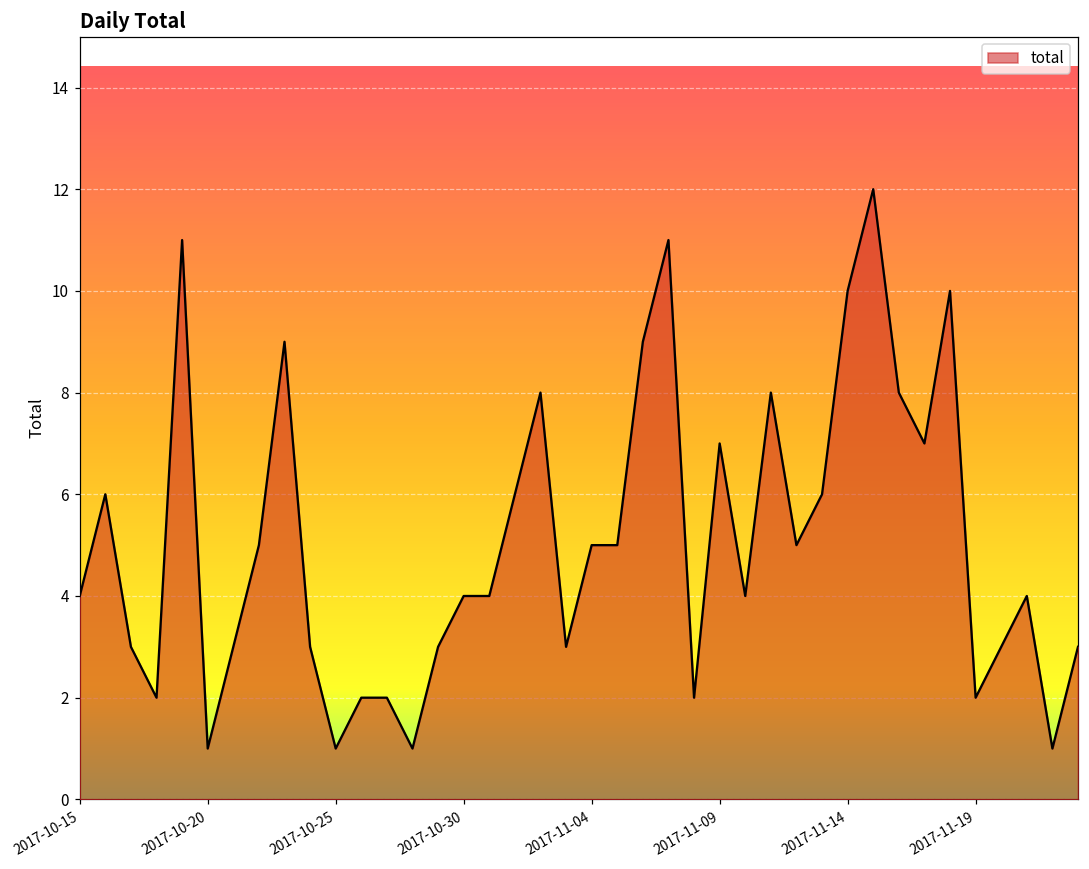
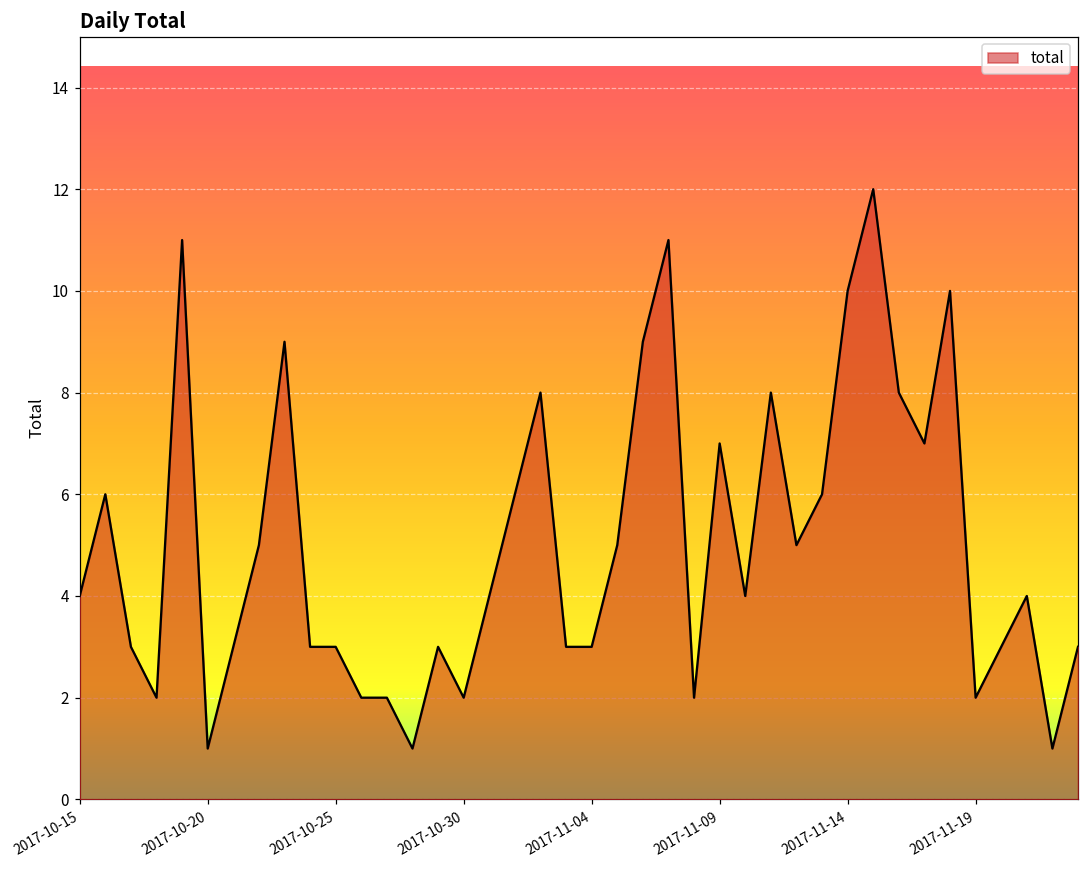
2017-10-25: 1 -> 3
2017-10-30: 4 -> 2
2017-11-04: 5 -> 3
